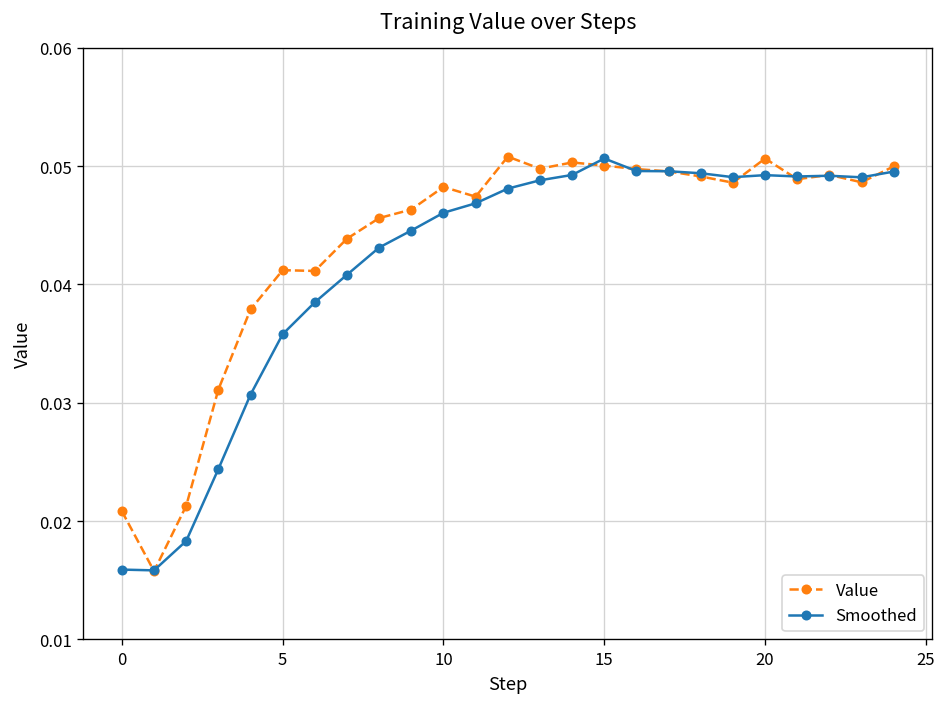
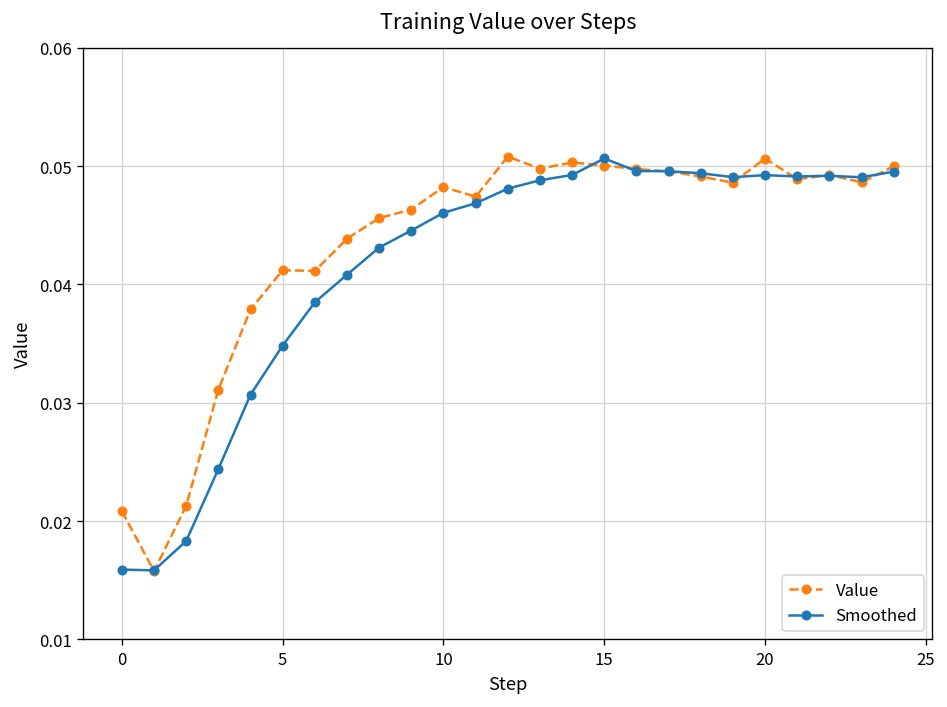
Smoothed, 5: 0.036 -> 0.035
